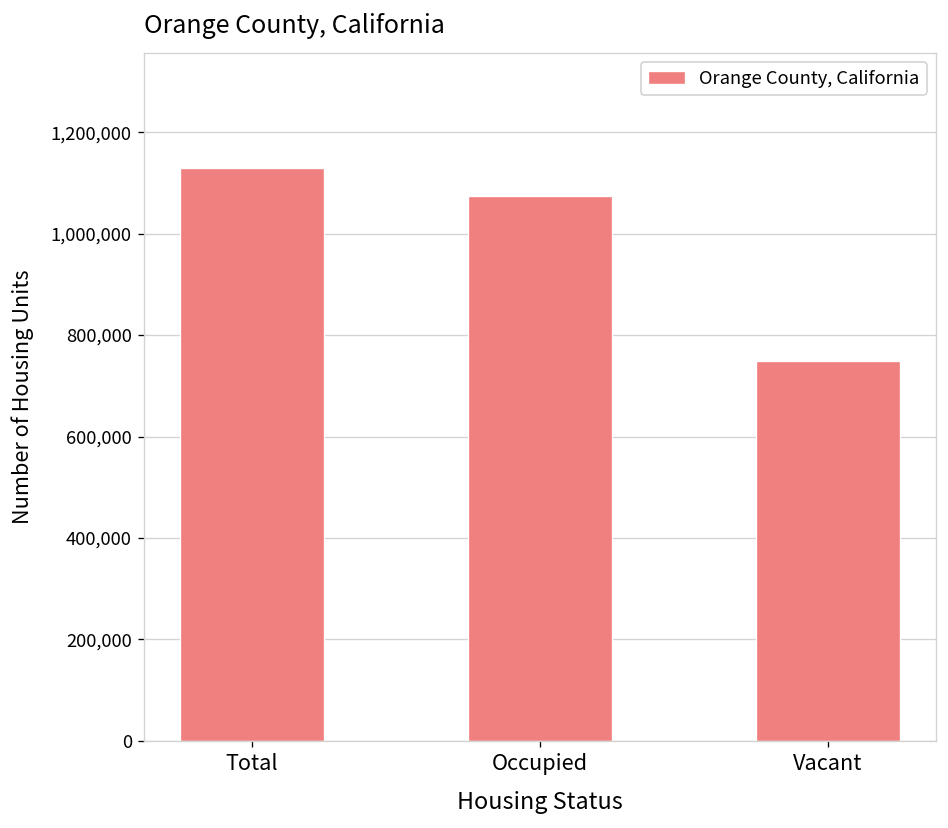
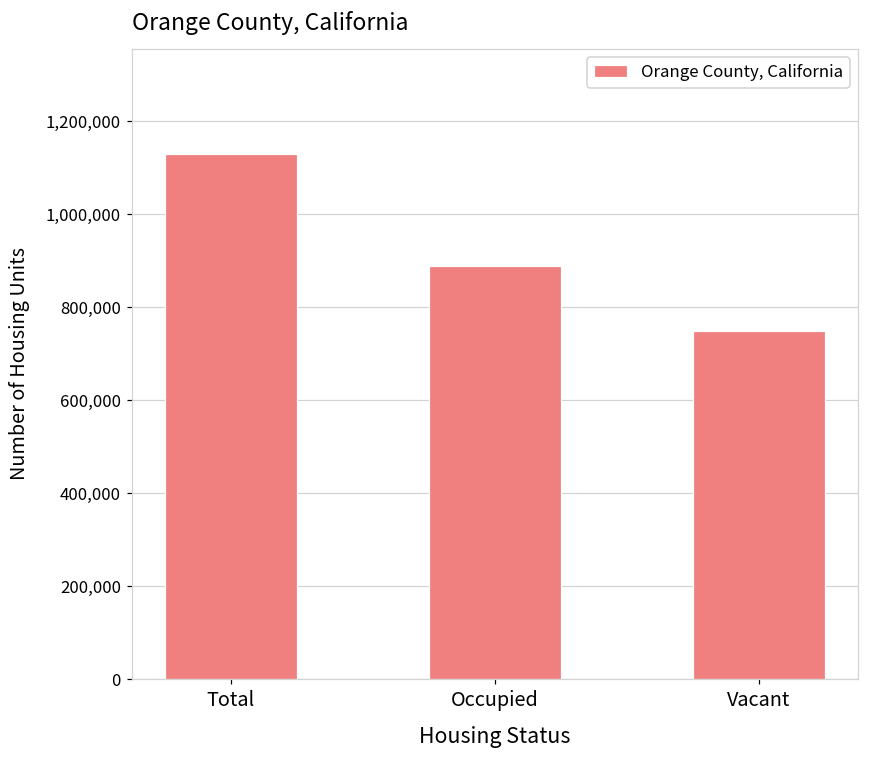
Occupied: 1,070,000 -> 890,000
